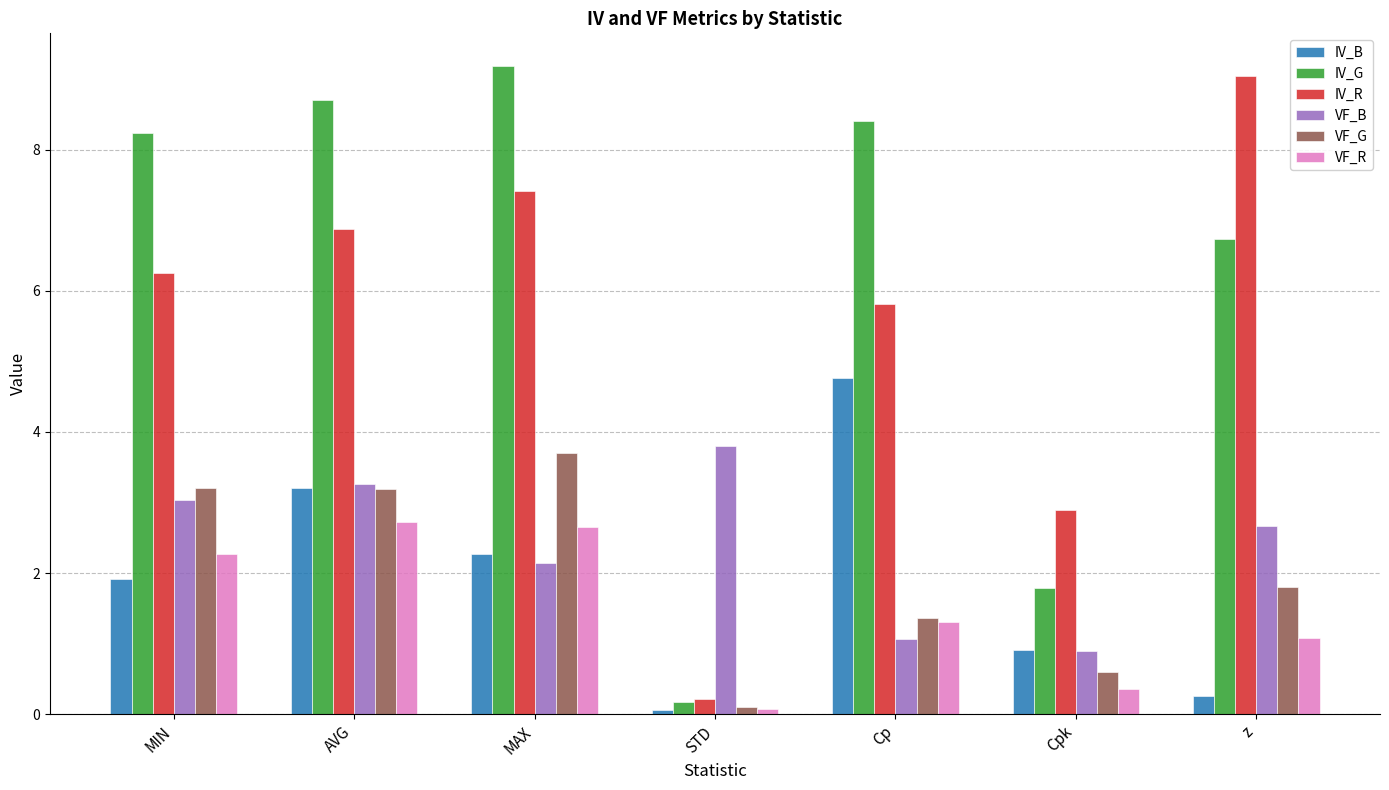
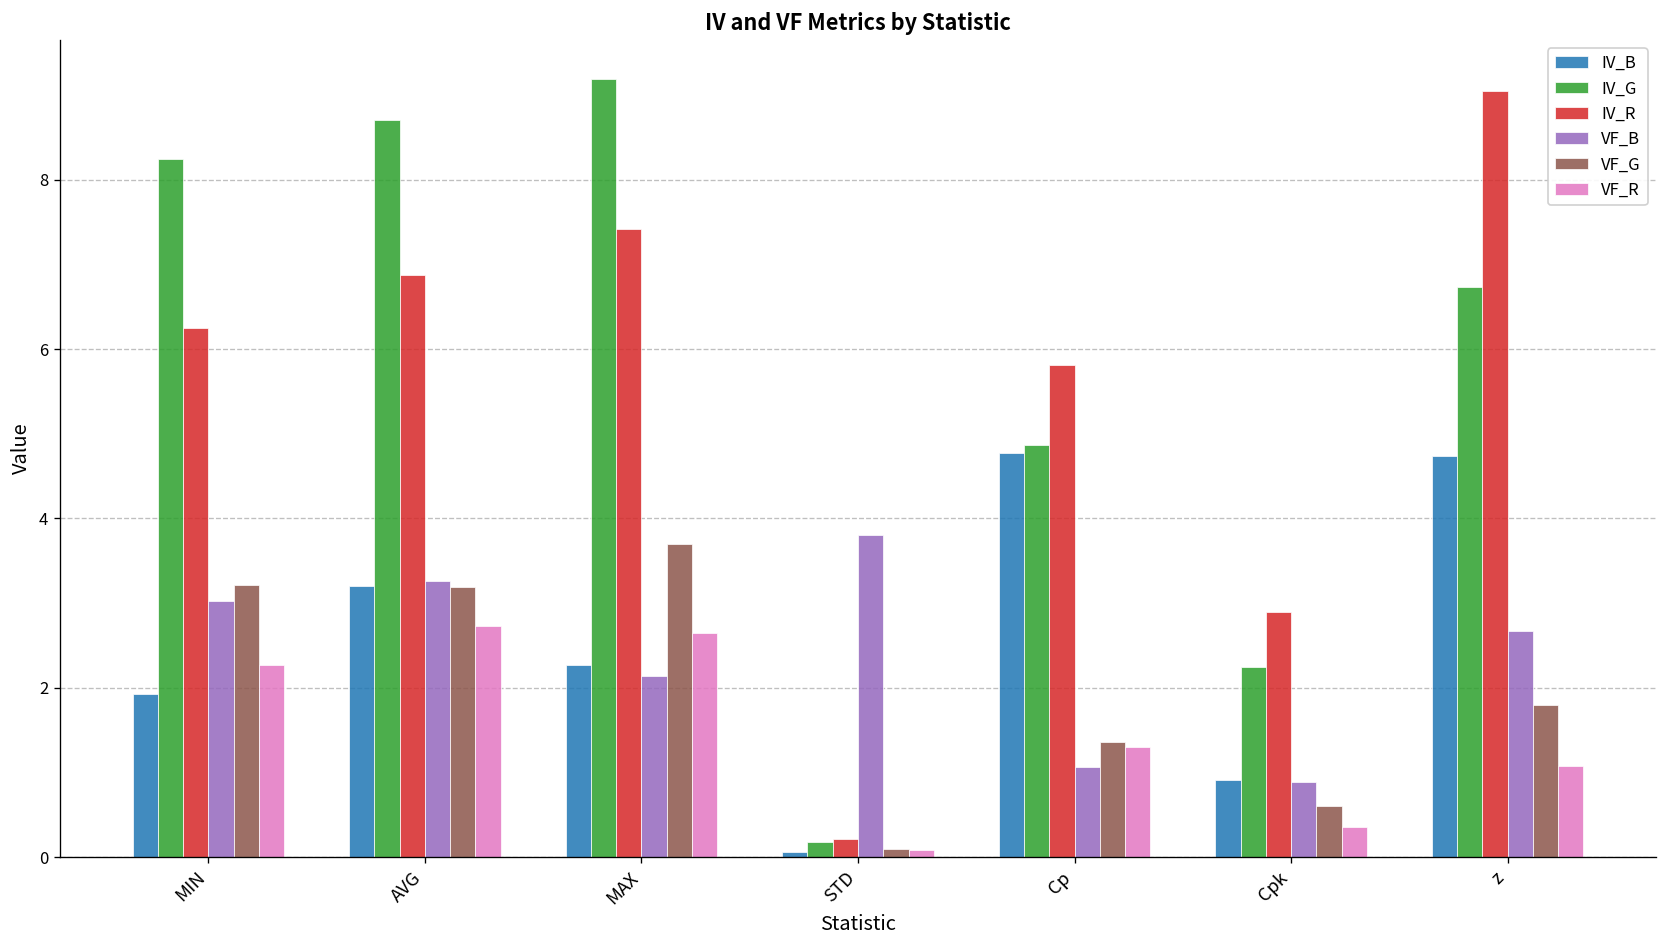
IV_G, Cp: 8.4 -> 4.9
IV_G, Cpk: 1.8 -> 2.2
IV_B, z: 0.3 -> 4.7
